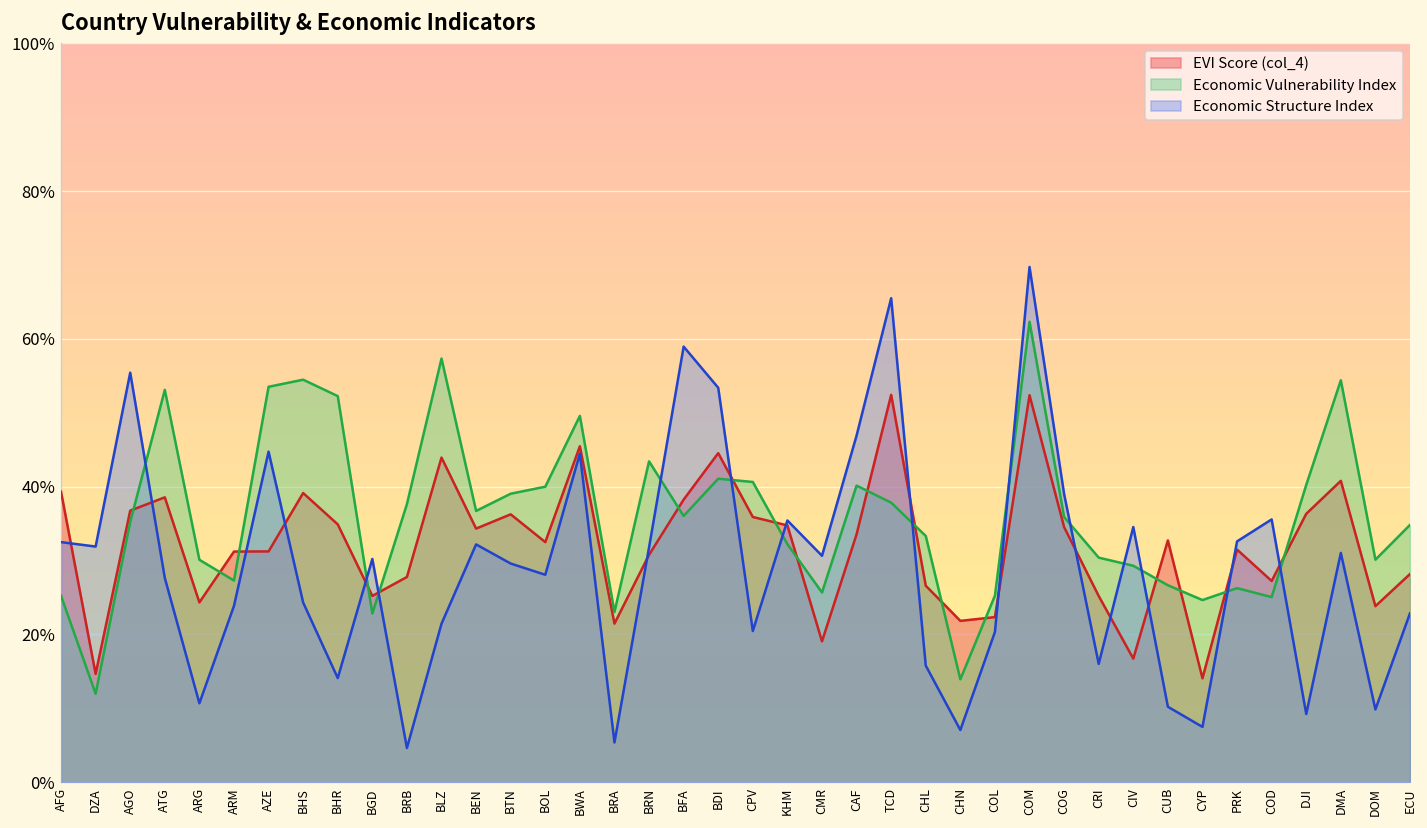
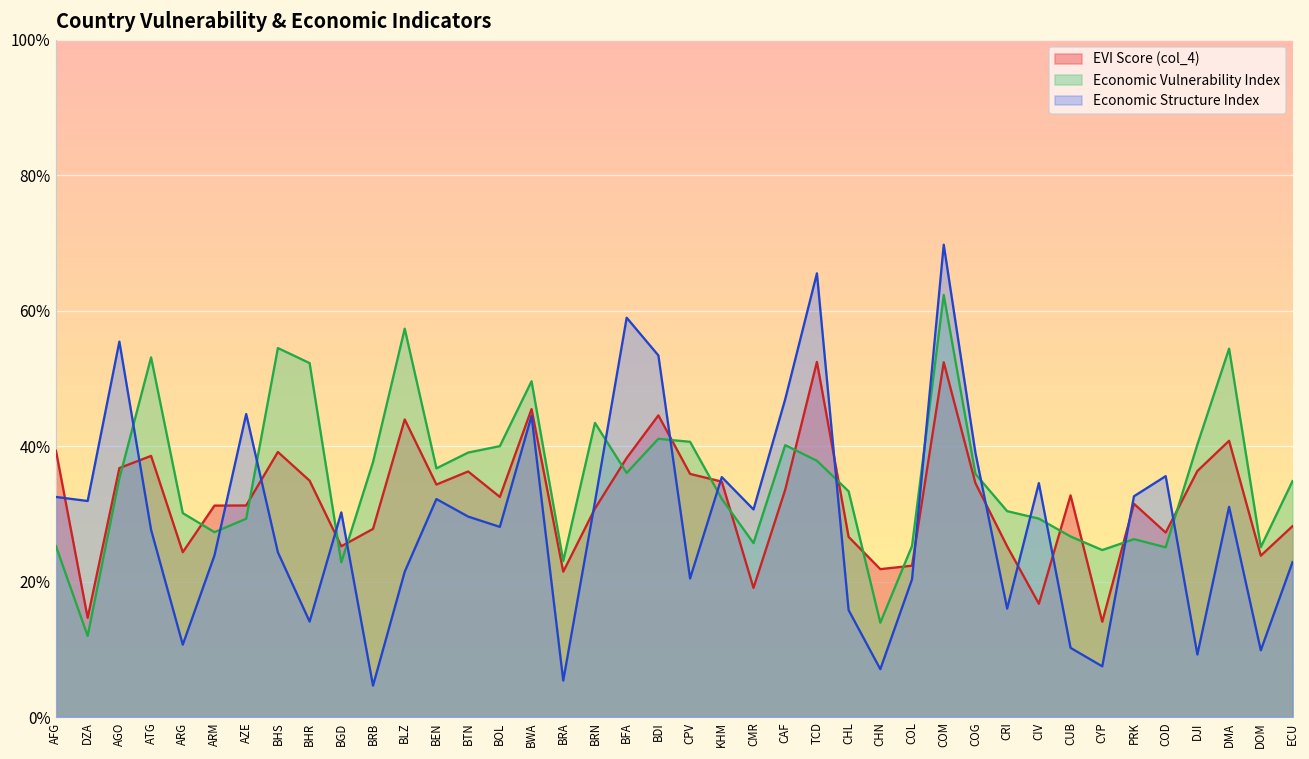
Economic Vulnerability Index, AZE: 54% -> 29%
Economic Vulnerability Index, DOM: 30% -> 25%
